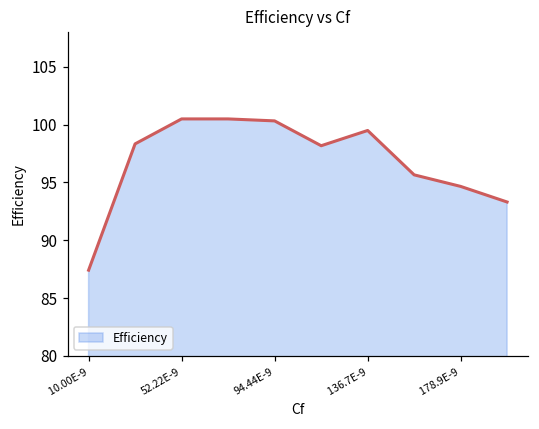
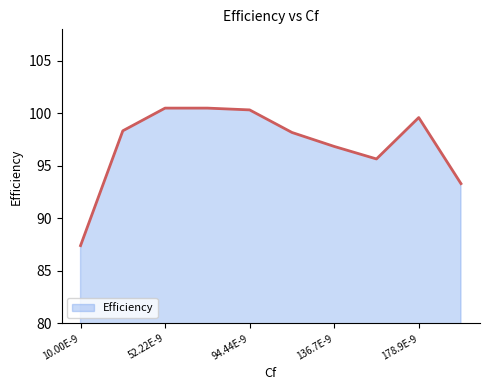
136.7E-9: 99.5 -> 96.9
178.9E-9: 94.7 -> 99.6
